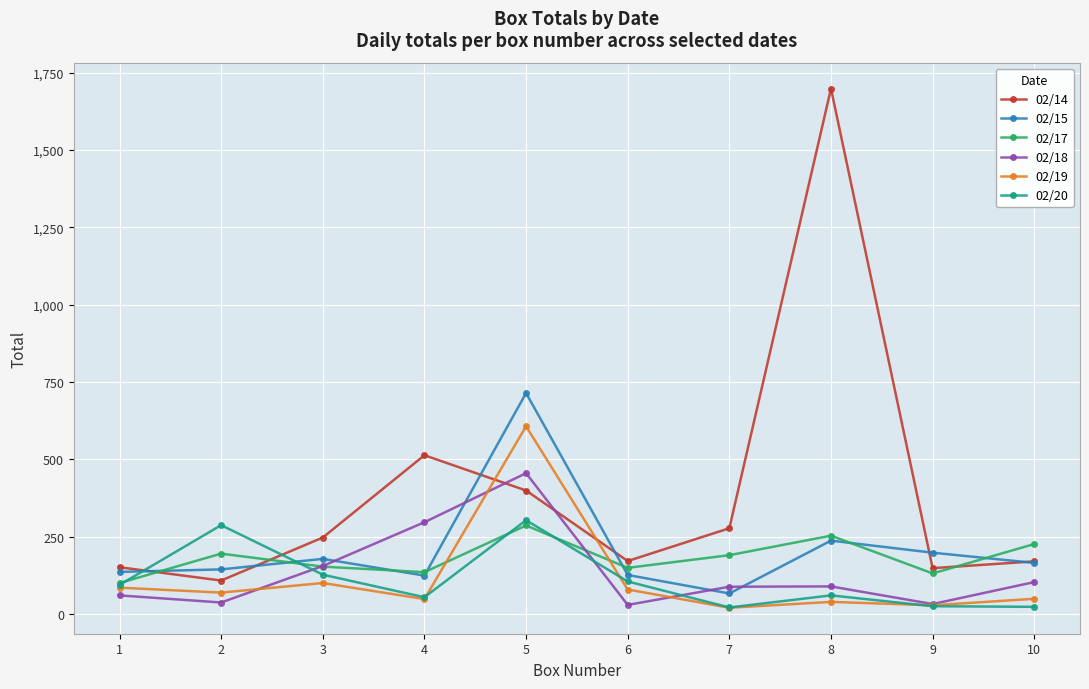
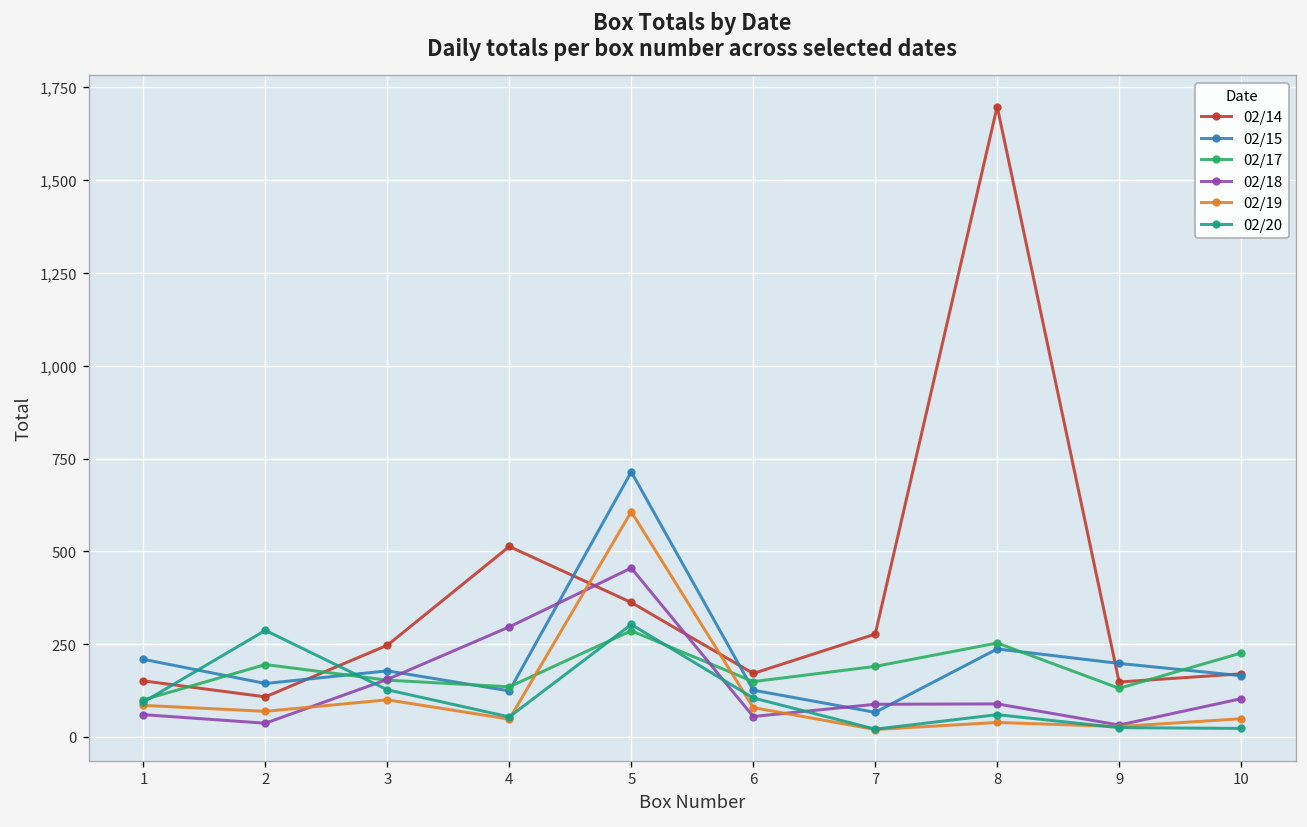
02/15, 1: 140 -> 210
02/14, 5: 400 -> 360
02/18, 6: 30 -> 60
